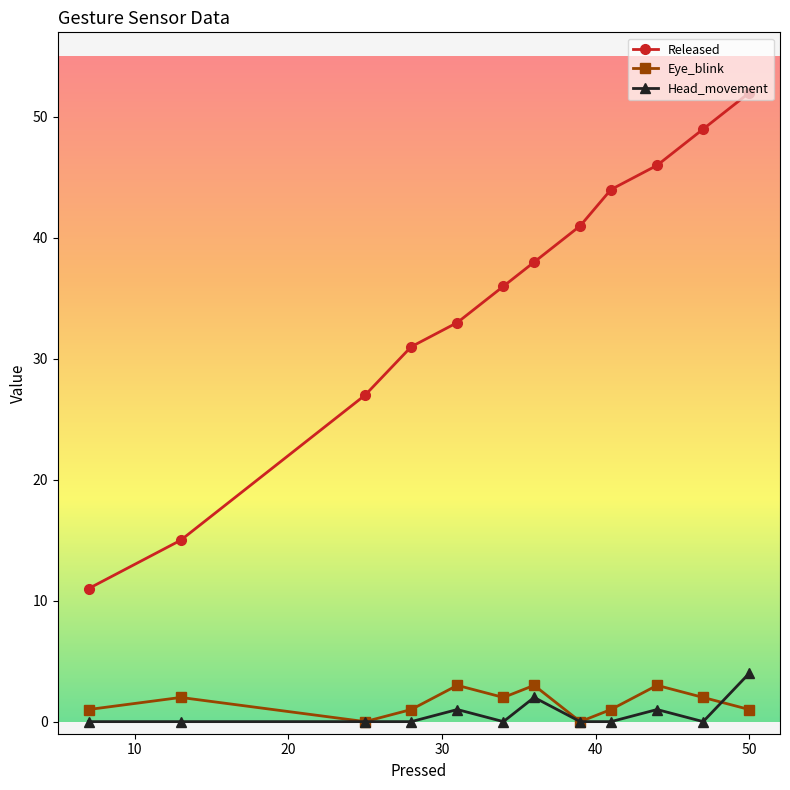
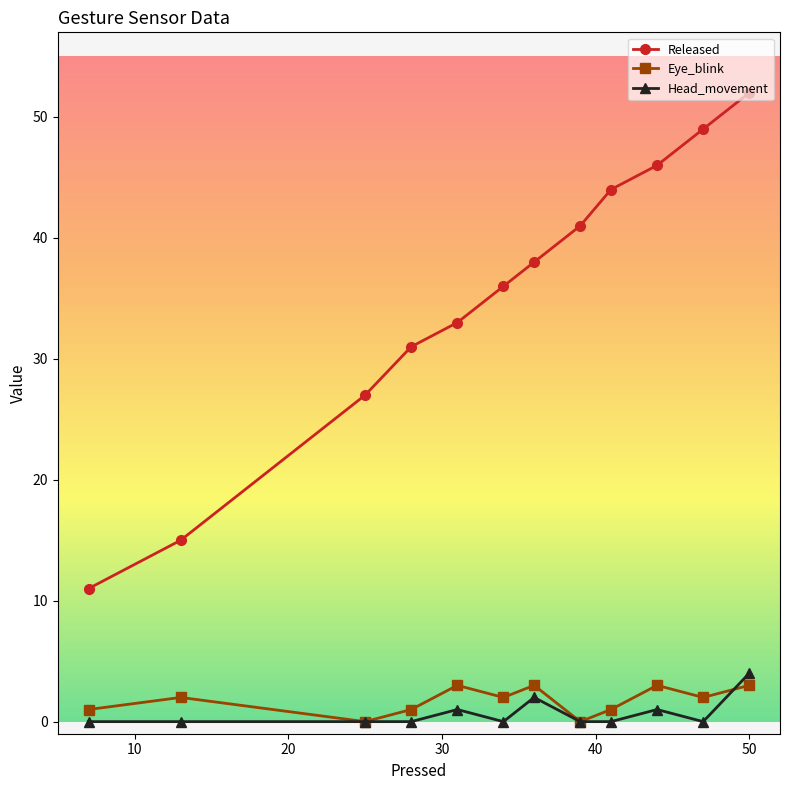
Eye_blink, 50: 1 -> 3
